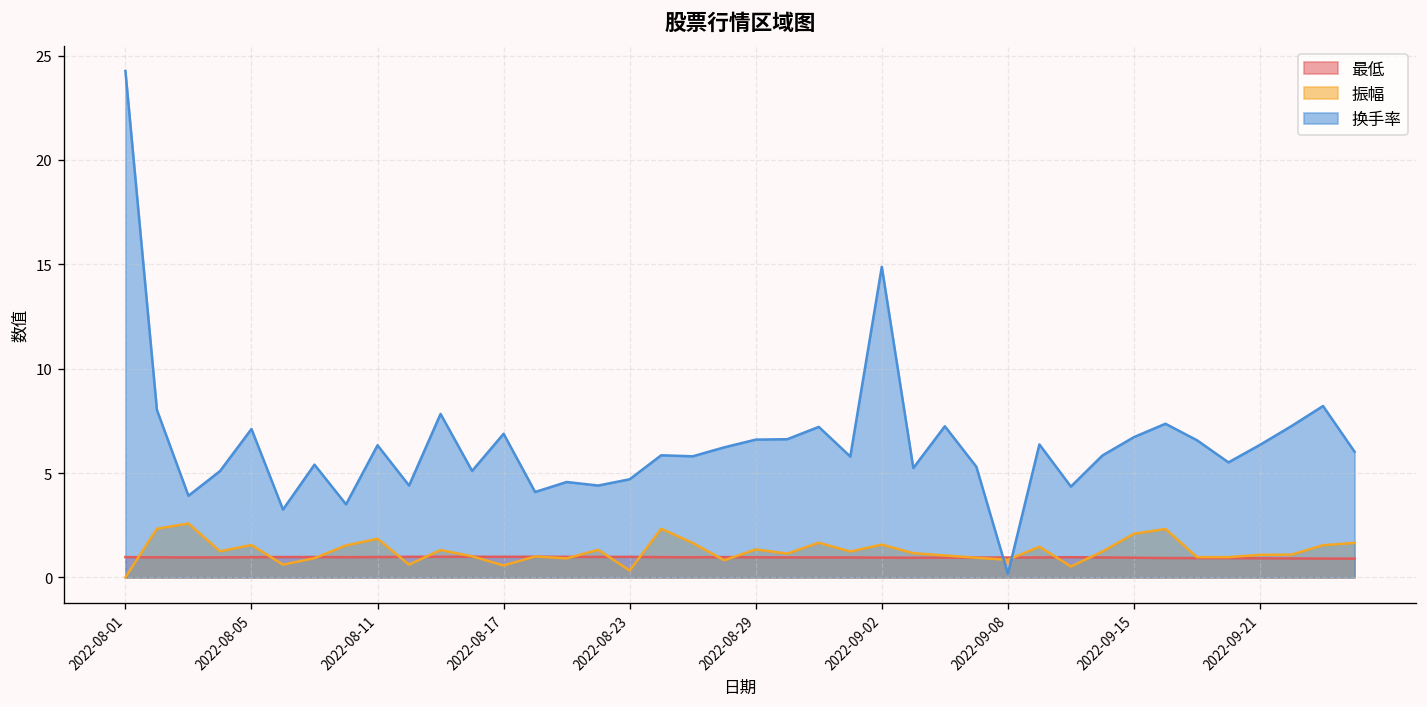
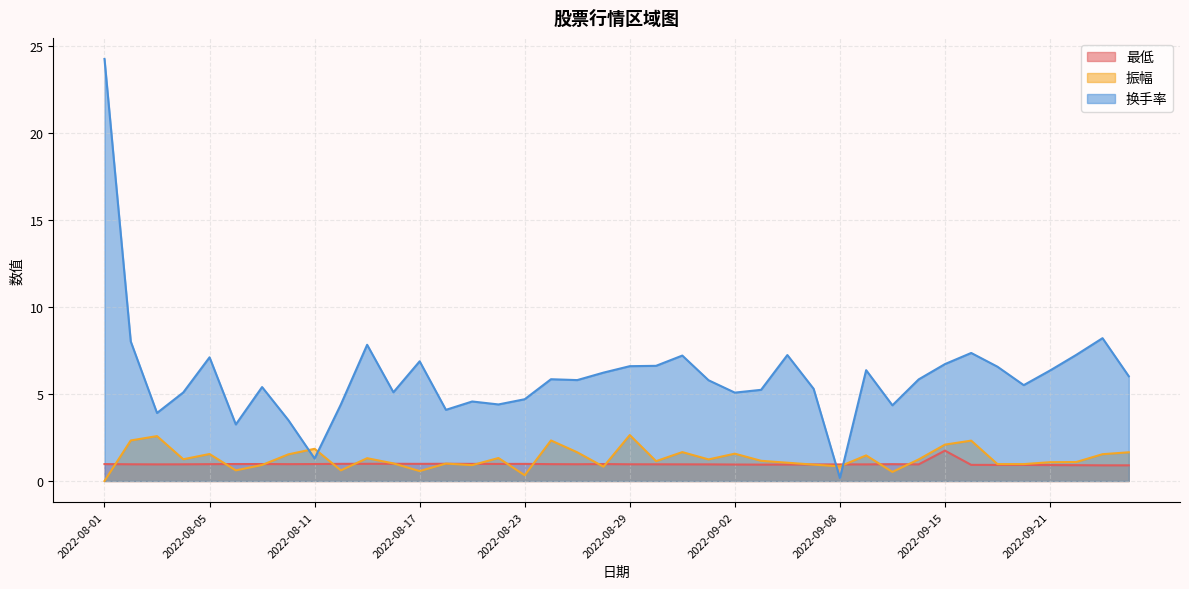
换手率, 2022-08-11: 6.3 -> 1.3
振幅, 2022-08-29: 1.3 -> 2.6
换手率, 2022-09-02: 14.9 -> 5.1
最低, 2022-09-15: 0.9 -> 1.7
